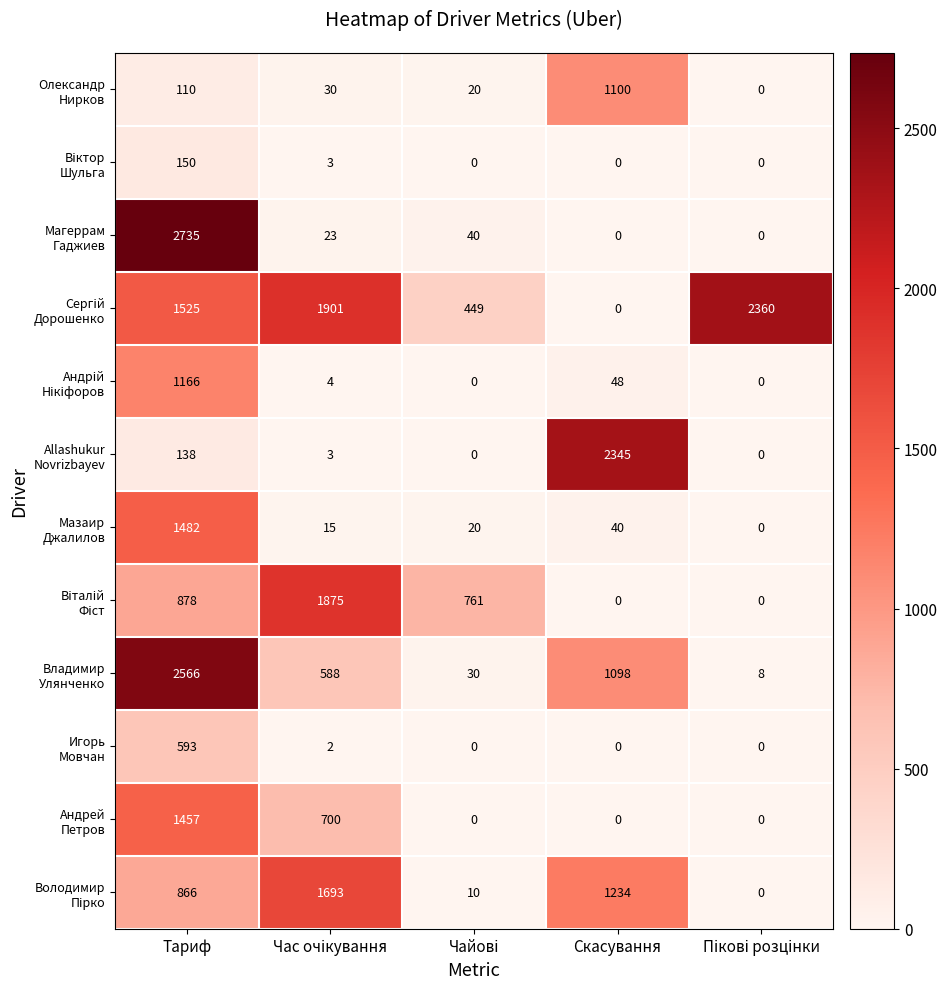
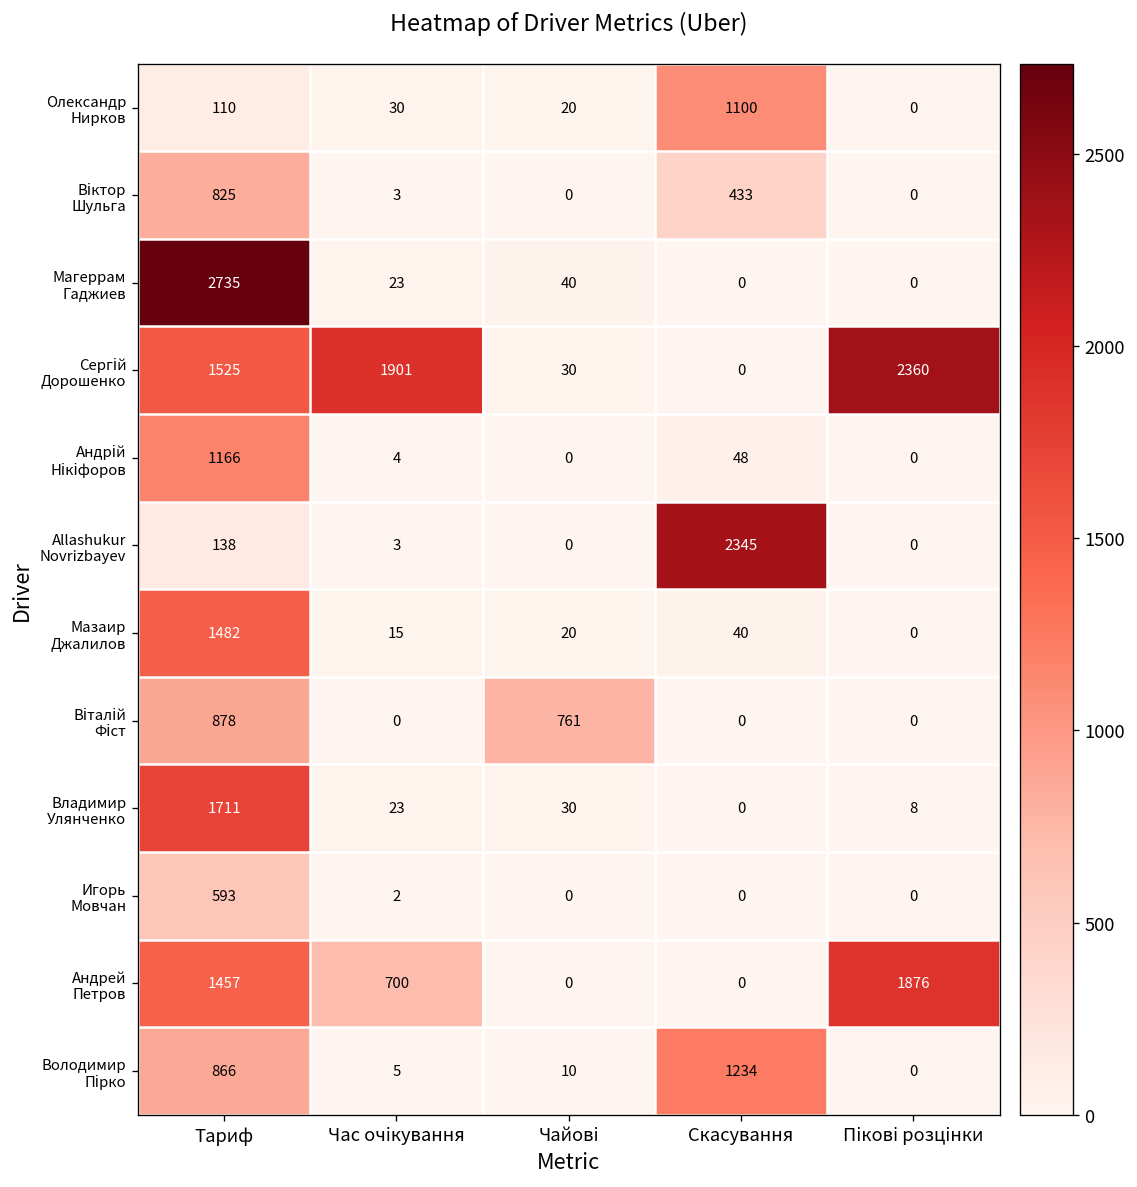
Віктор Шульга, Тариф: 150 -> 825
Віктор Шульга, Скасування: 0 -> 433
Сергій Дорошенко, Чайові: 449 -> 30
Віталій Фіст, Час очікування: 1875 -> 0
Владимир Улянченко, Тариф: 2566 -> 1711
Владимир Улянченко, Час очікування: 588 -> 23
Владимир Улянченко, Скасування: 1098 -> 0
Андрей Петров, Пікові розцінки: 0 -> 1876
Володимир Пірко, Час очікування: 1693 -> 5
